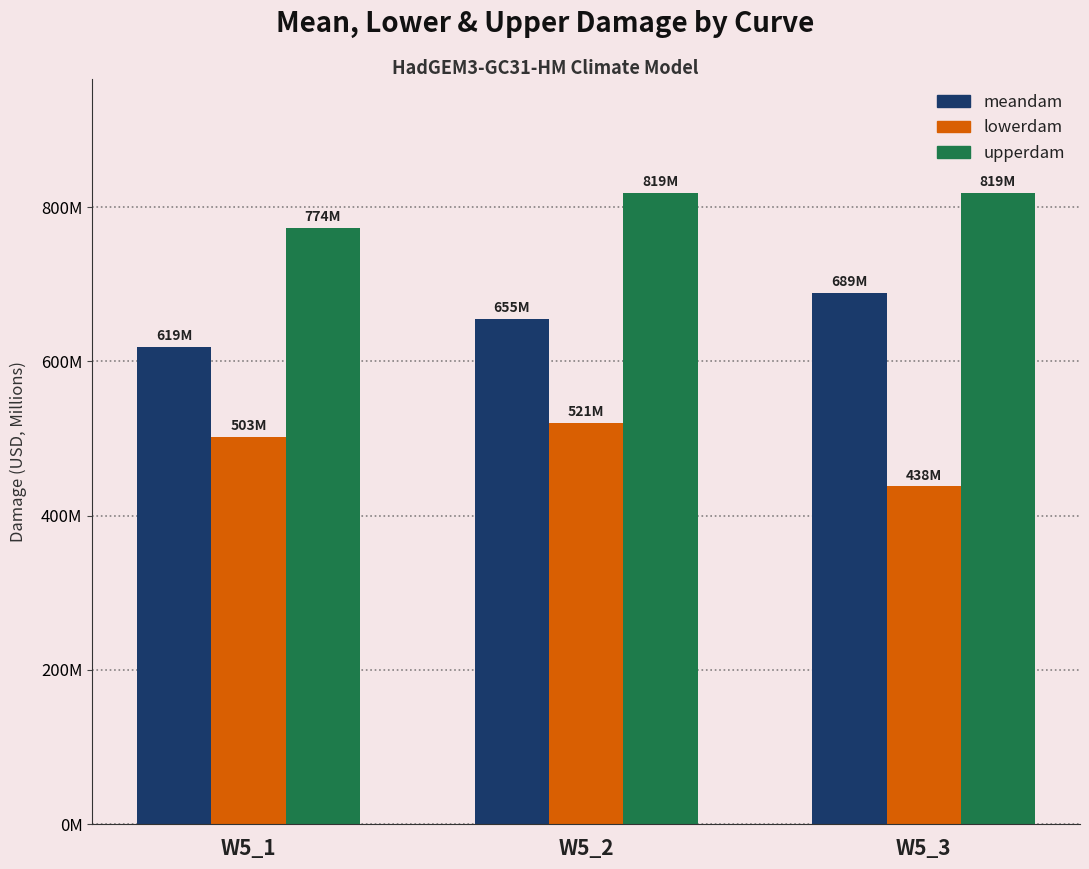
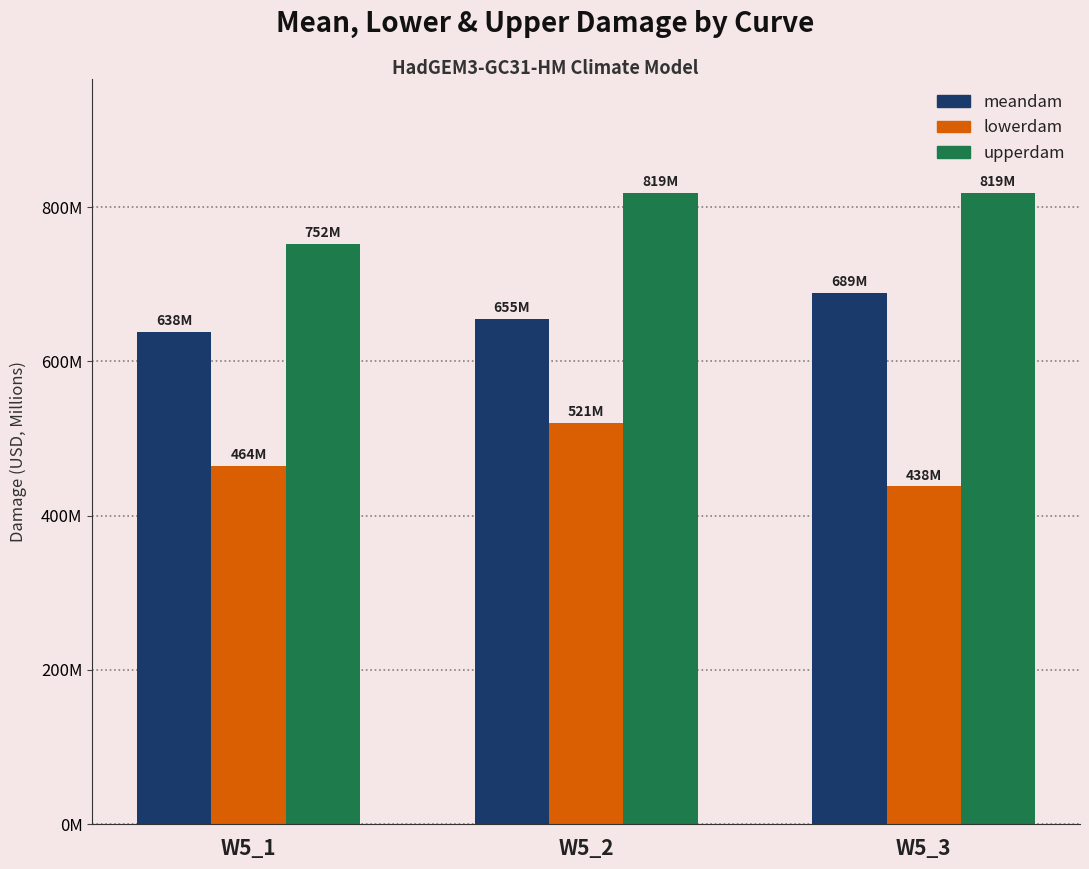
meandam, W5_1: 619M -> 638M
lowerdam, W5_1: 503M -> 464M
upperdam, W5_1: 774M -> 752M
